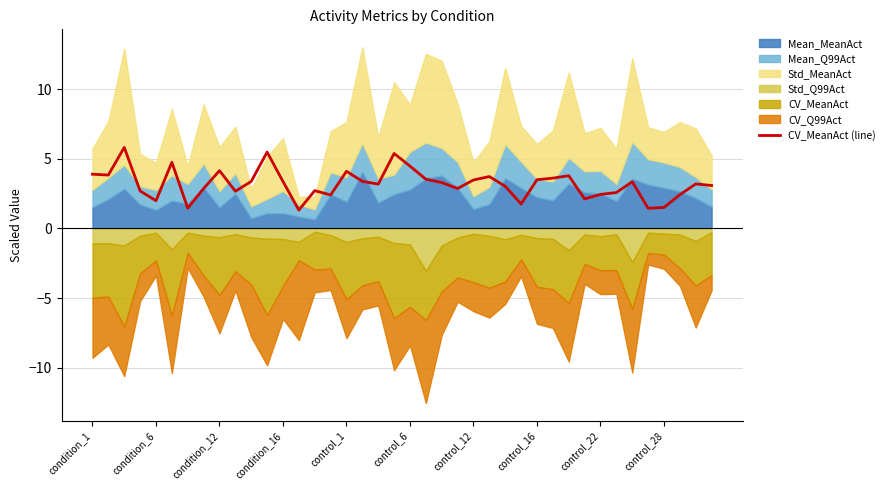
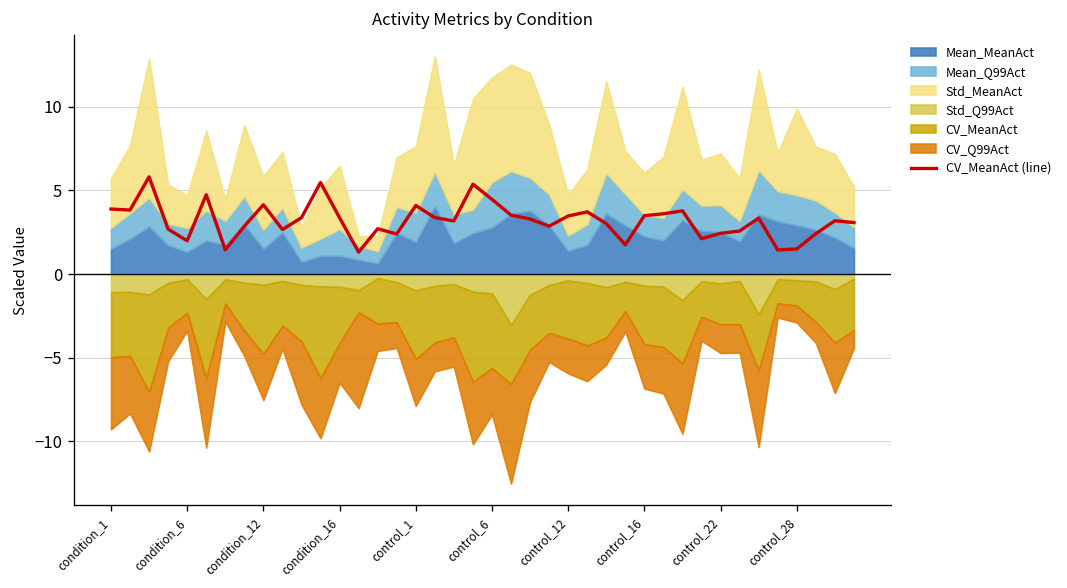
Std_MeanAct, control_6: 3.4 -> 6.2
Std_MeanAct, control_28: 2.2 -> 5.2
